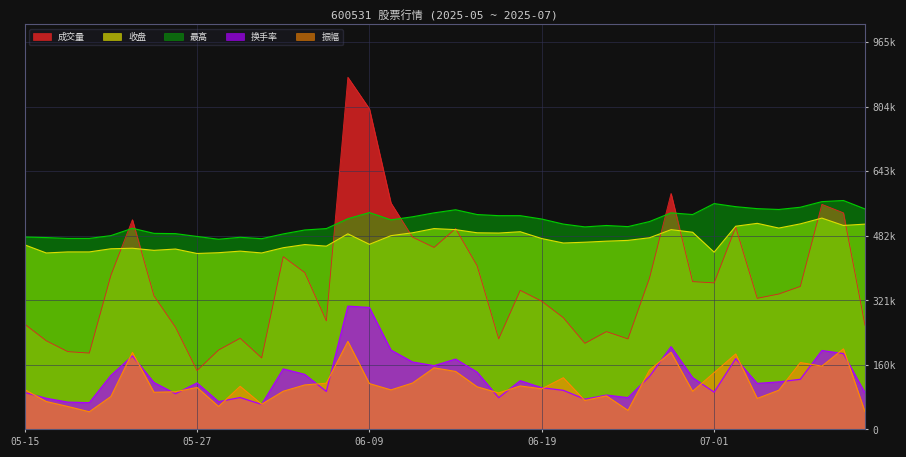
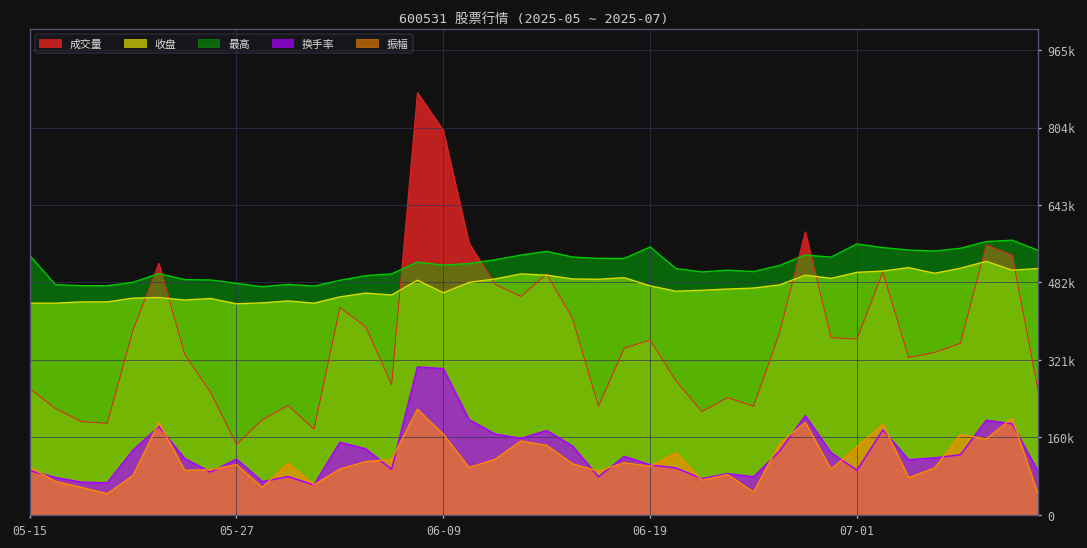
收盘, 05-15: 460000 -> 440000
最高, 05-15: 480000 -> 540000
最高, 06-09: 540000 -> 520000
振幅, 06-09: 110000 -> 170000
成交量, 06-19: 320000 -> 360000
最高, 06-19: 520000 -> 560000
收盘, 07-01: 440000 -> 500000
